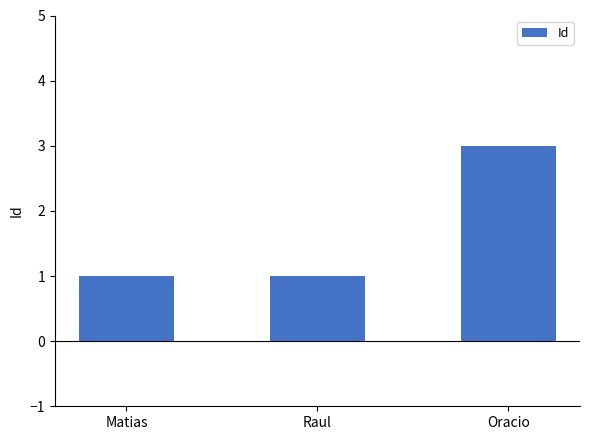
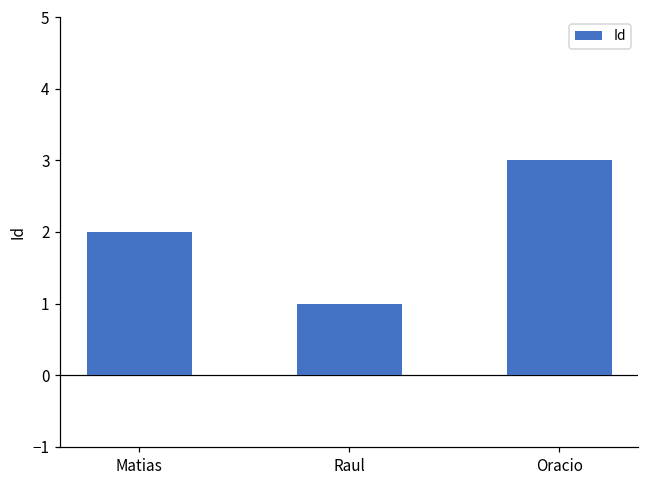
Matias: 1 -> 2
